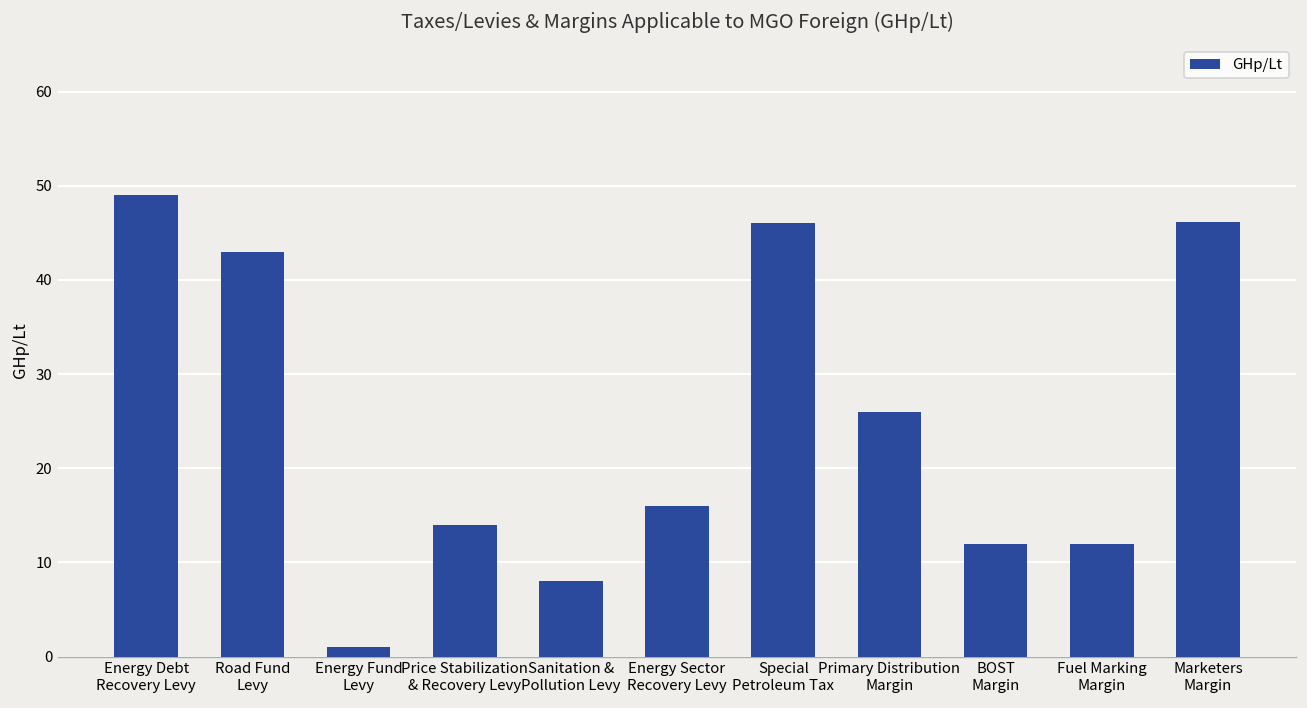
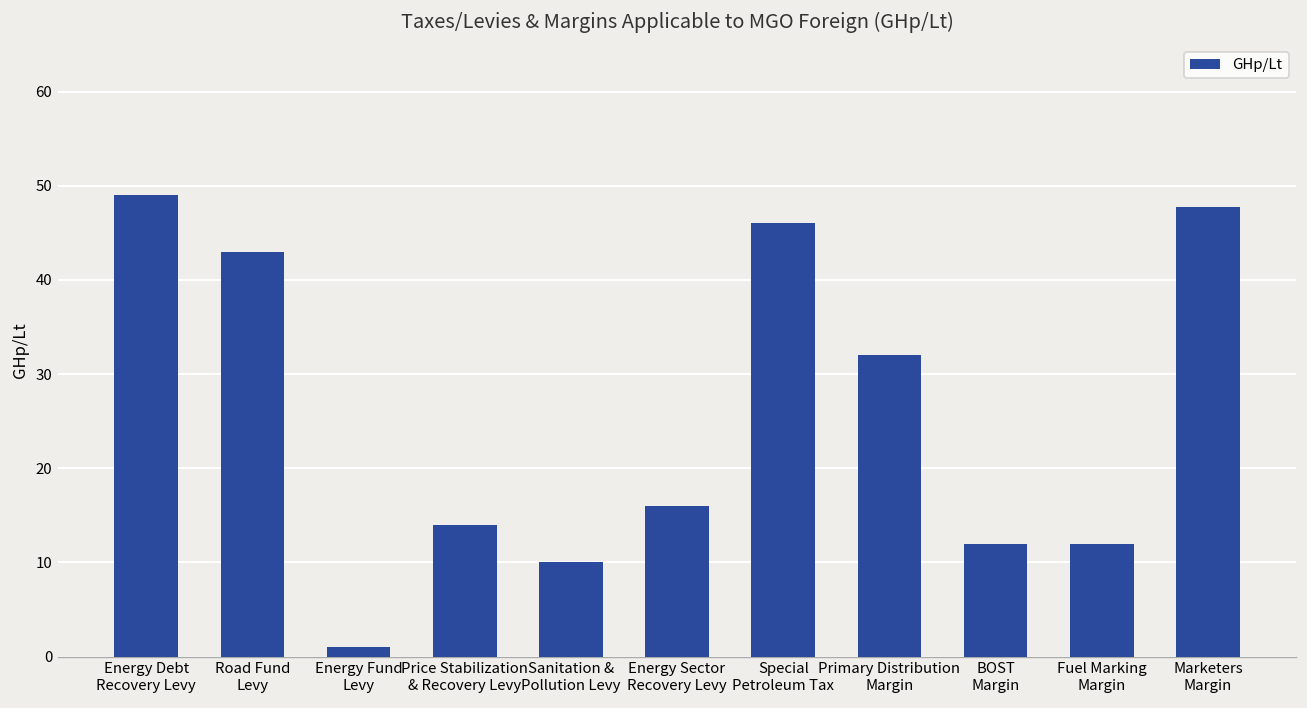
Sanitation & Pollution Levy: 8 -> 10
Primary Distribution Margin: 26 -> 32
Marketers Margin: 46 -> 48
